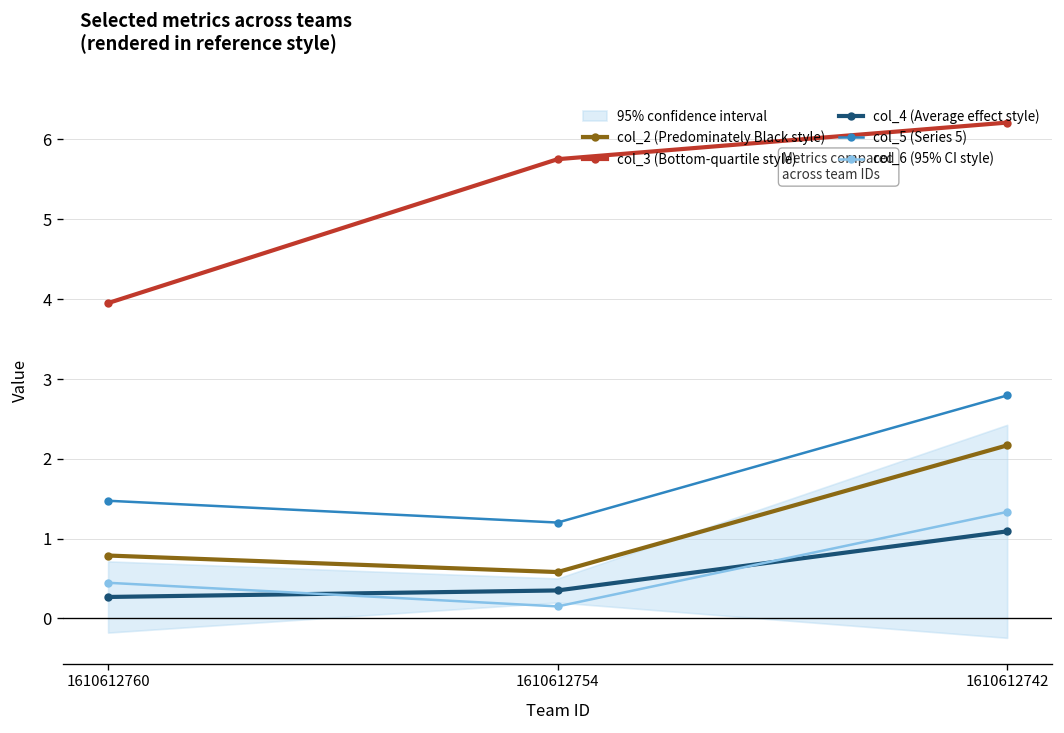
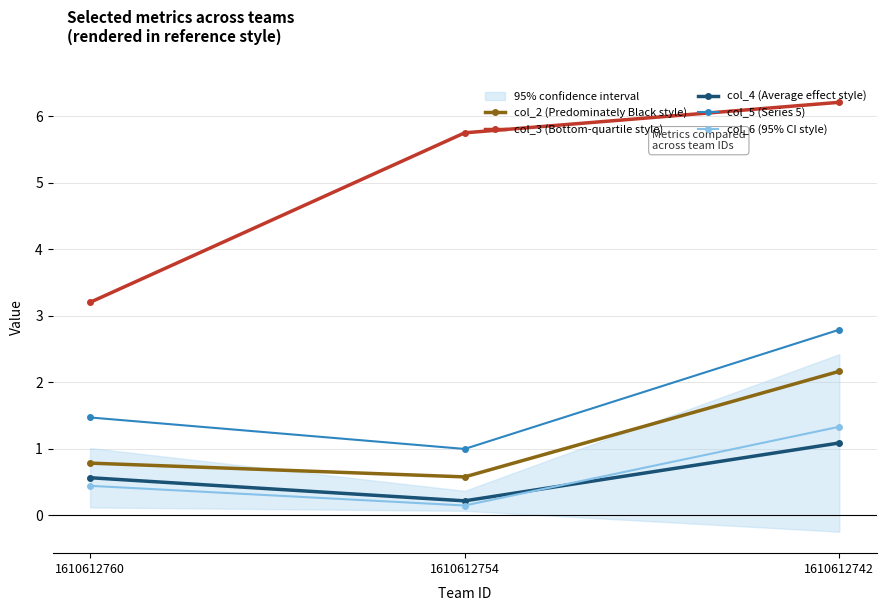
col_3 (Bottom-quartile style), 1610612760: 3.9 -> 3.2
col_4 (Average effect style), 1610612760: 0.3 -> 0.6
col_4 (Average effect style), 1610612754: 0.4 -> 0.2
col_5 (Series 5), 1610612754: 1.2 -> 1.0
